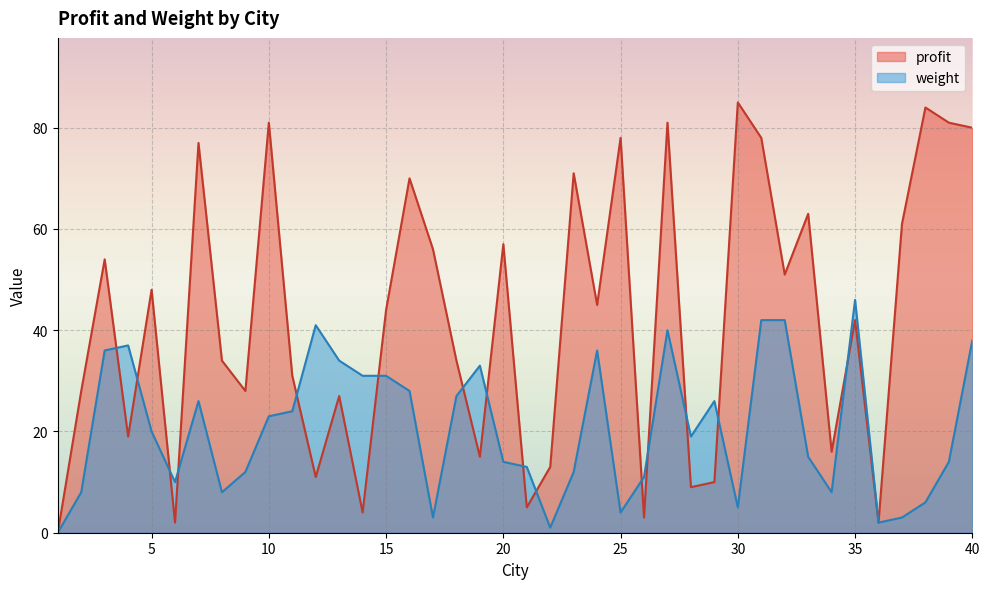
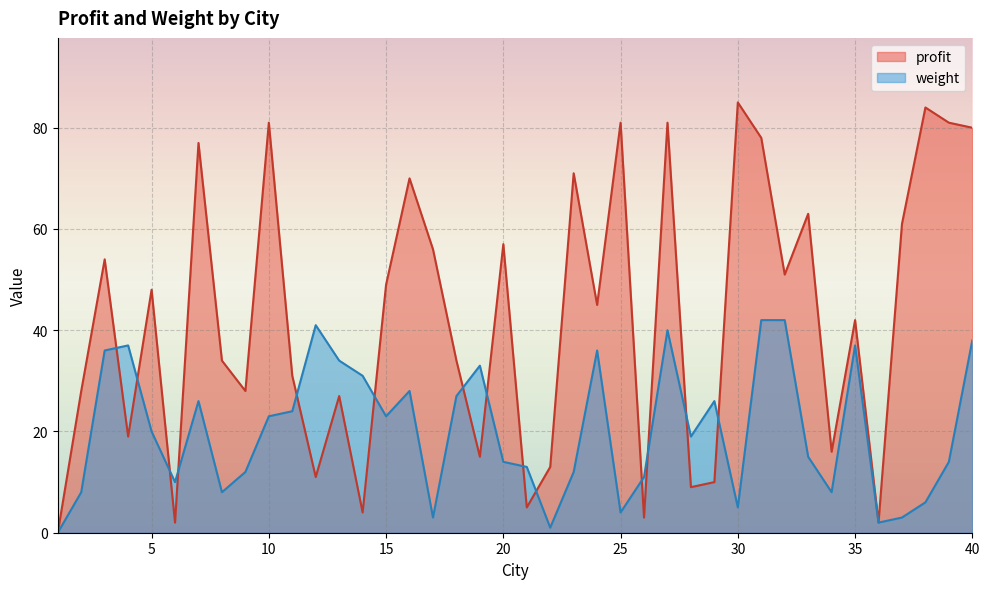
profit, 15: 44 -> 49
weight, 15: 31 -> 23
profit, 25: 78 -> 81
weight, 35: 46 -> 37
